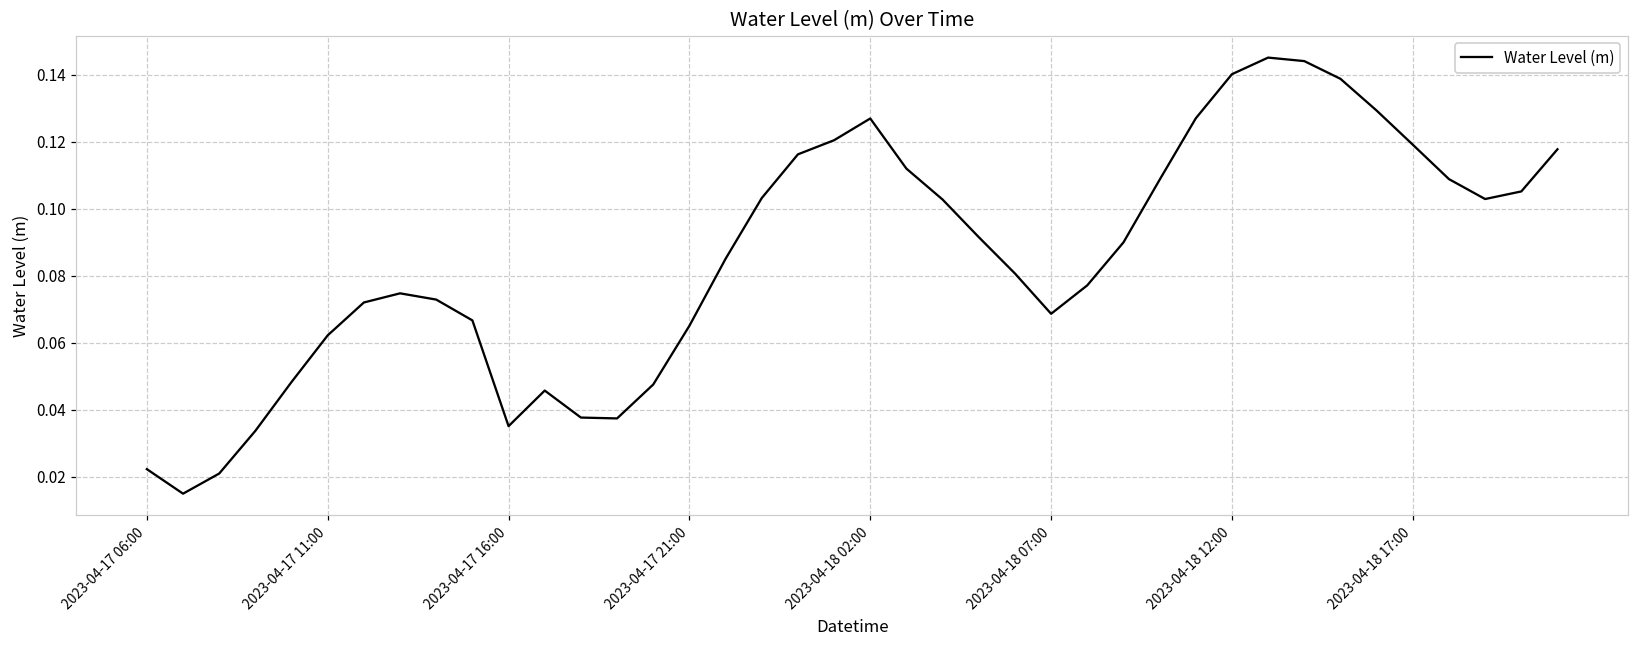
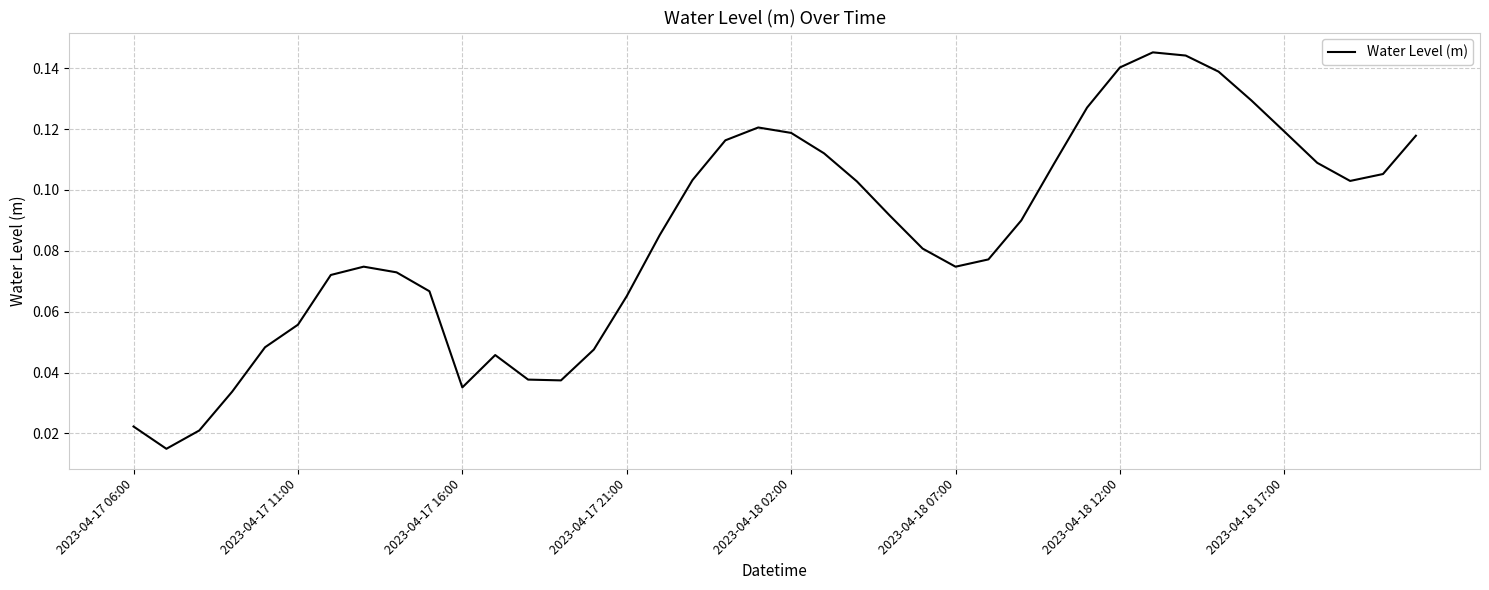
2023-04-17 11:00: 0.062 -> 0.056
2023-04-18 02:00: 0.127 -> 0.119
2023-04-18 07:00: 0.069 -> 0.075
